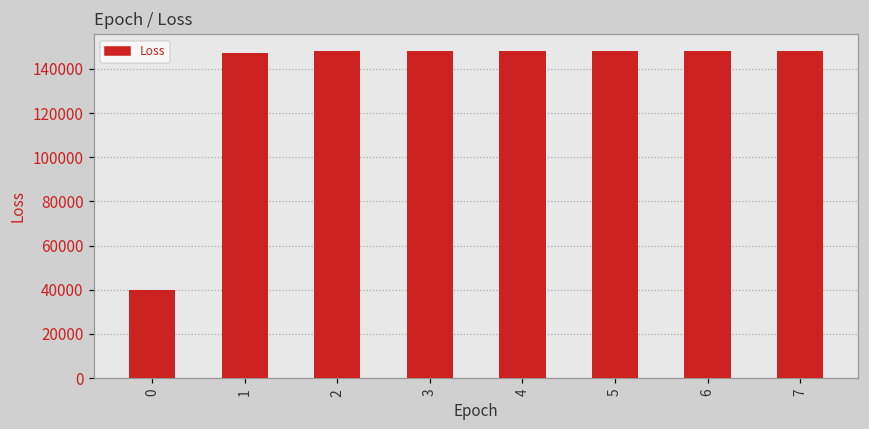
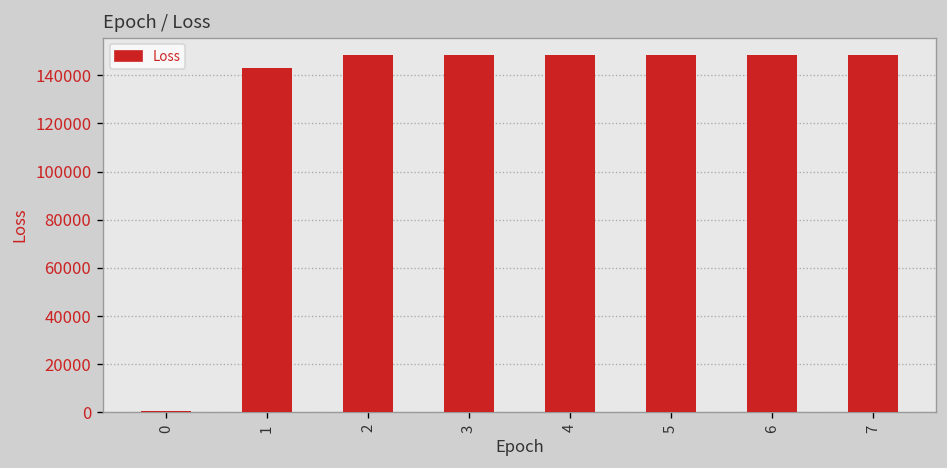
0: 40000 -> 1000
1: 147000 -> 143000
